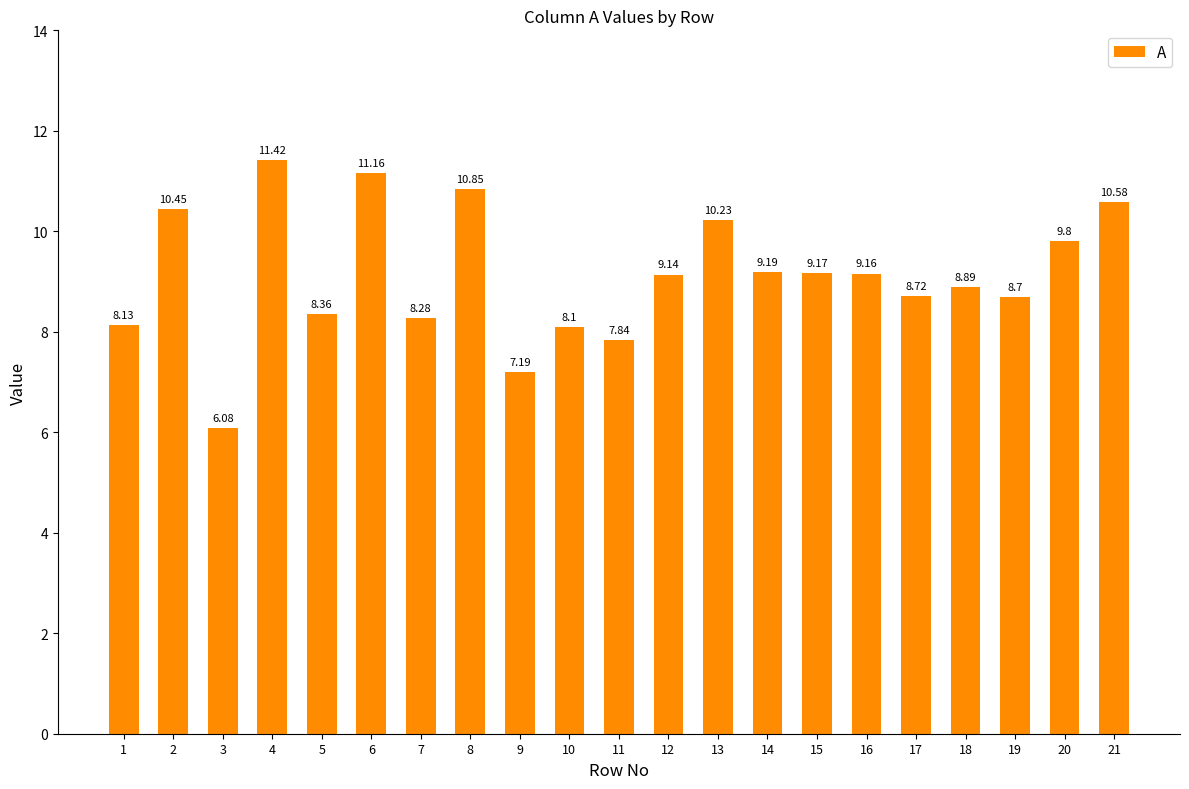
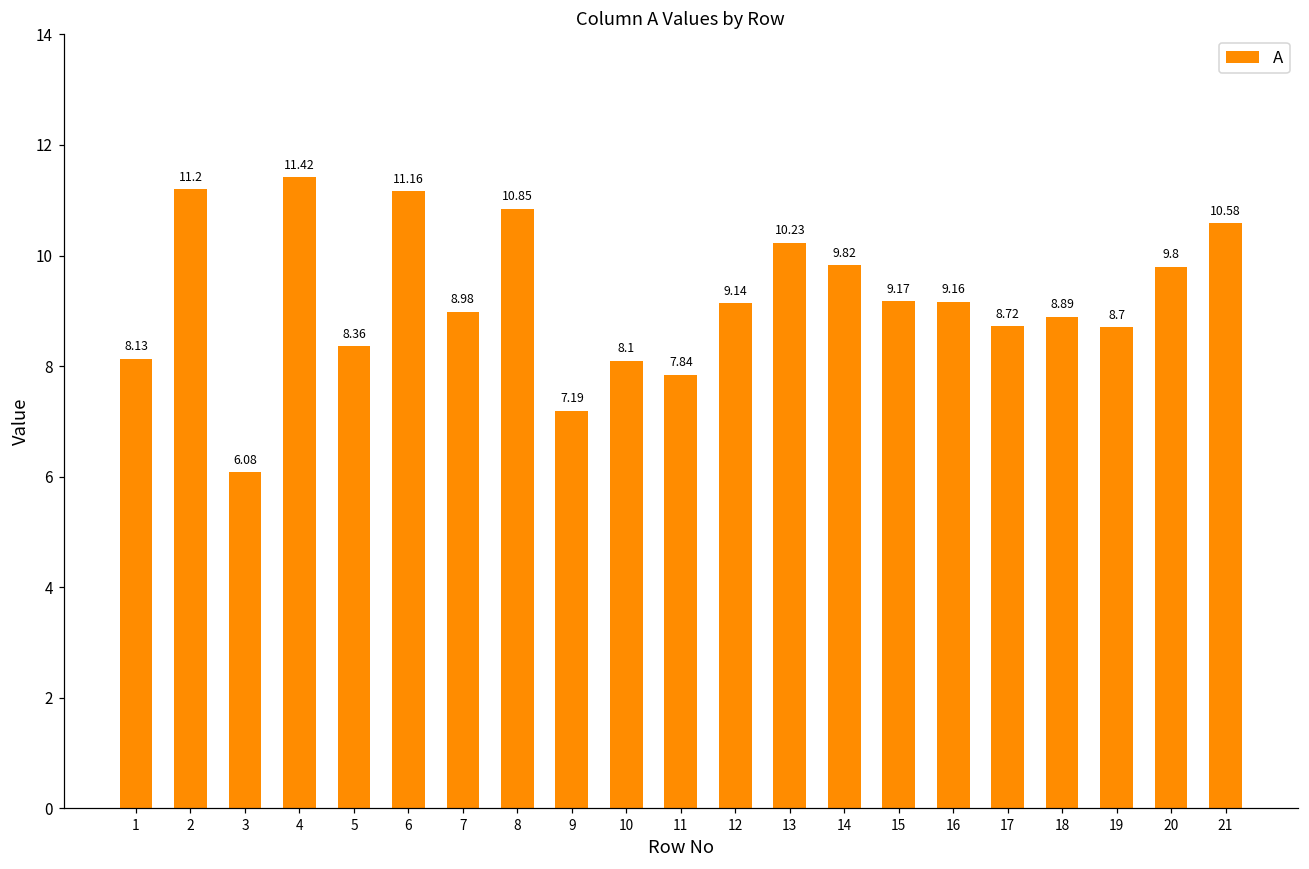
2: 10.45 -> 11.2
7: 8.28 -> 8.98
14: 9.19 -> 9.82
